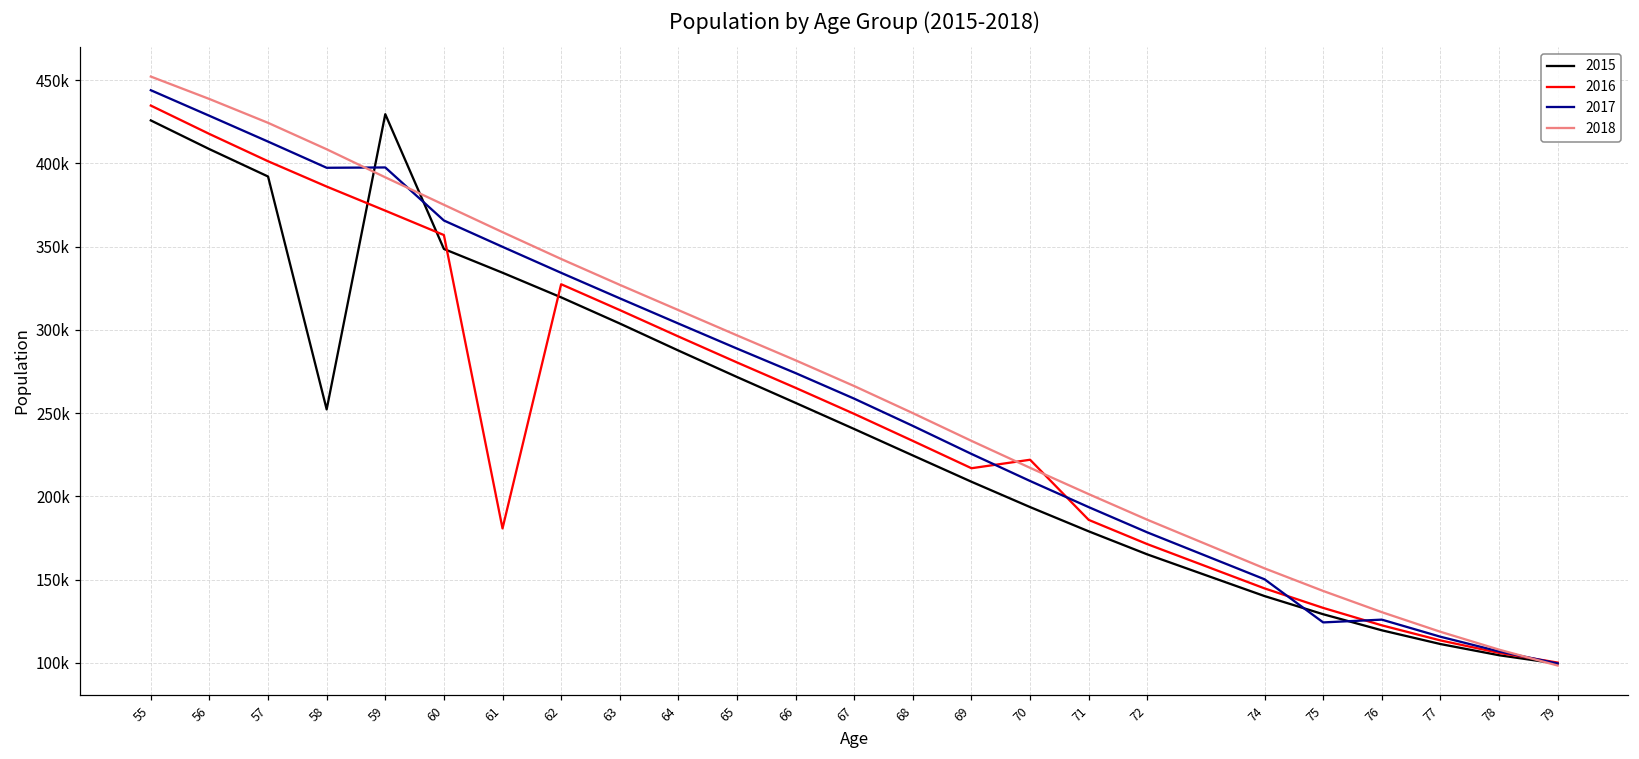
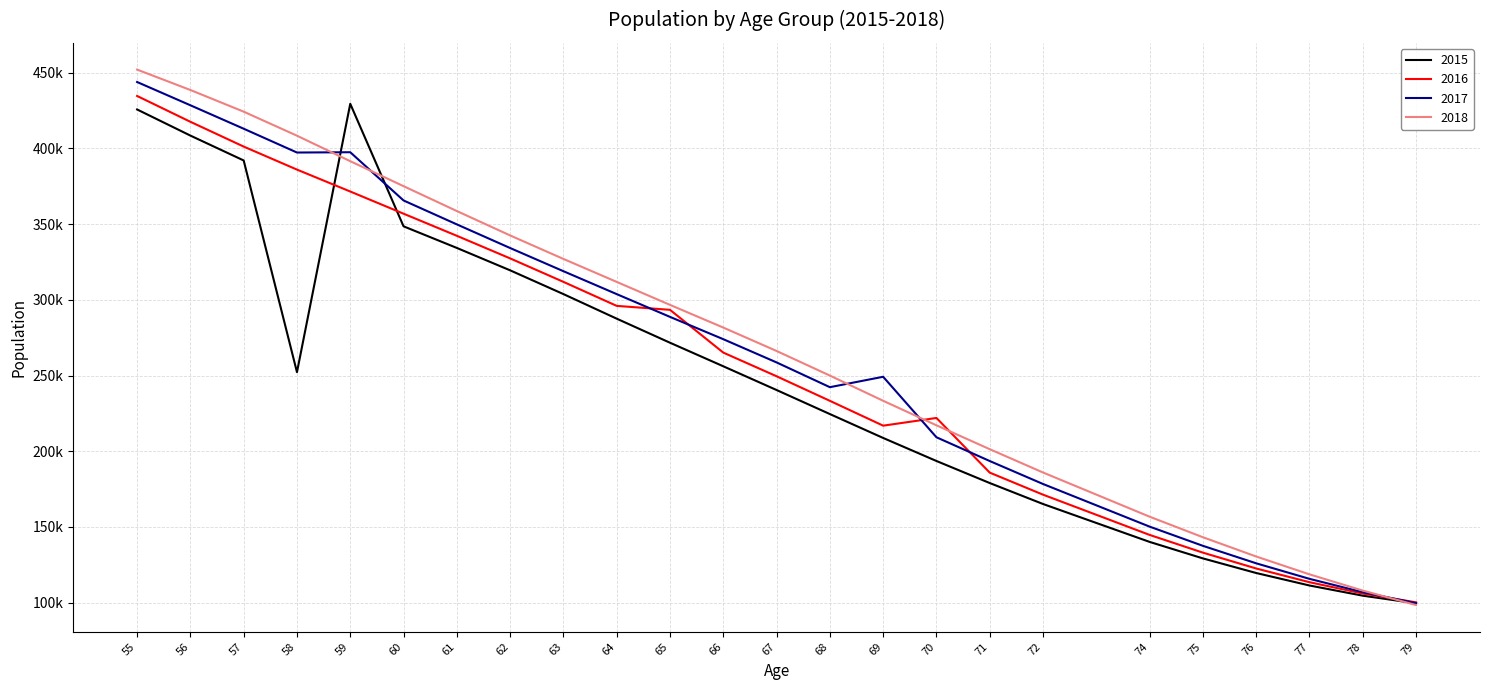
2016, 61: 181000 -> 342000
2016, 65: 280000 -> 293000
2017, 69: 225000 -> 249000
2017, 75: 124000 -> 137000
